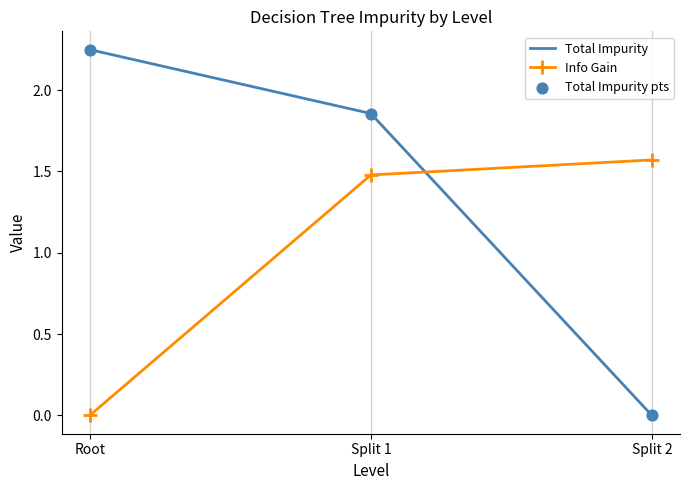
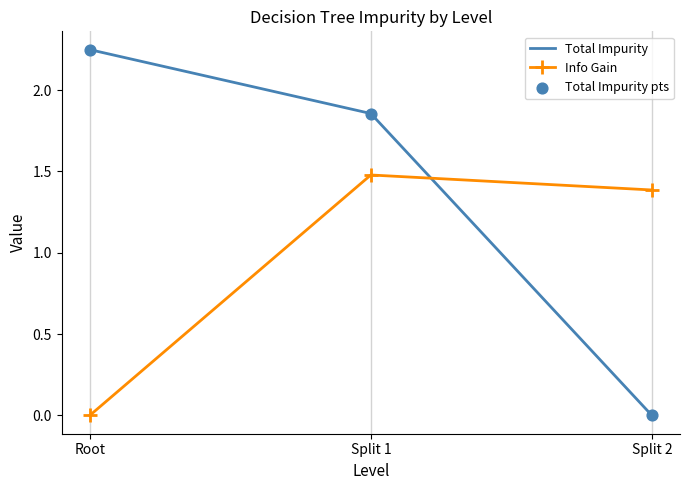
Info Gain, Split 2: 1.57 -> 1.39
